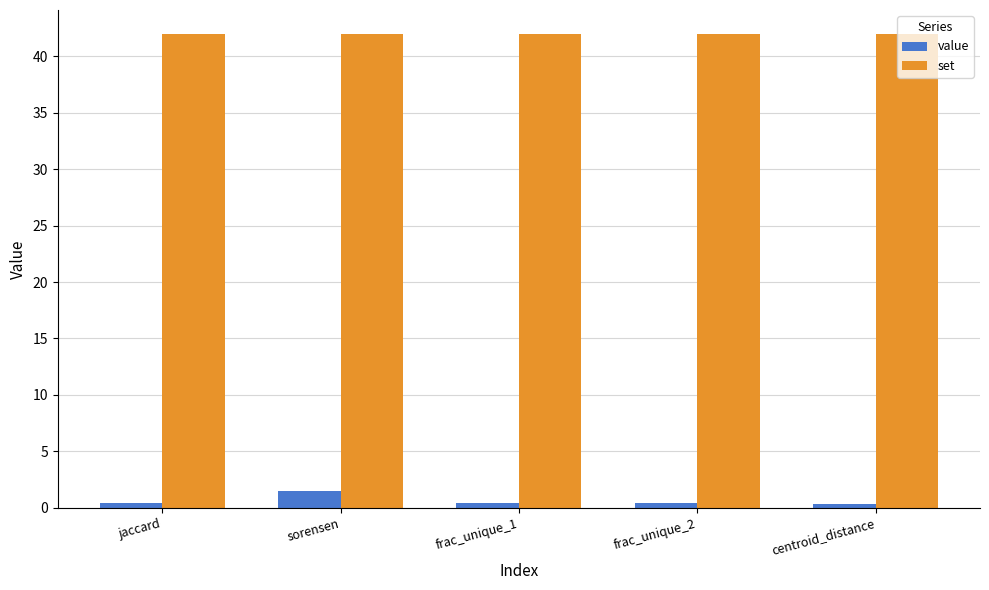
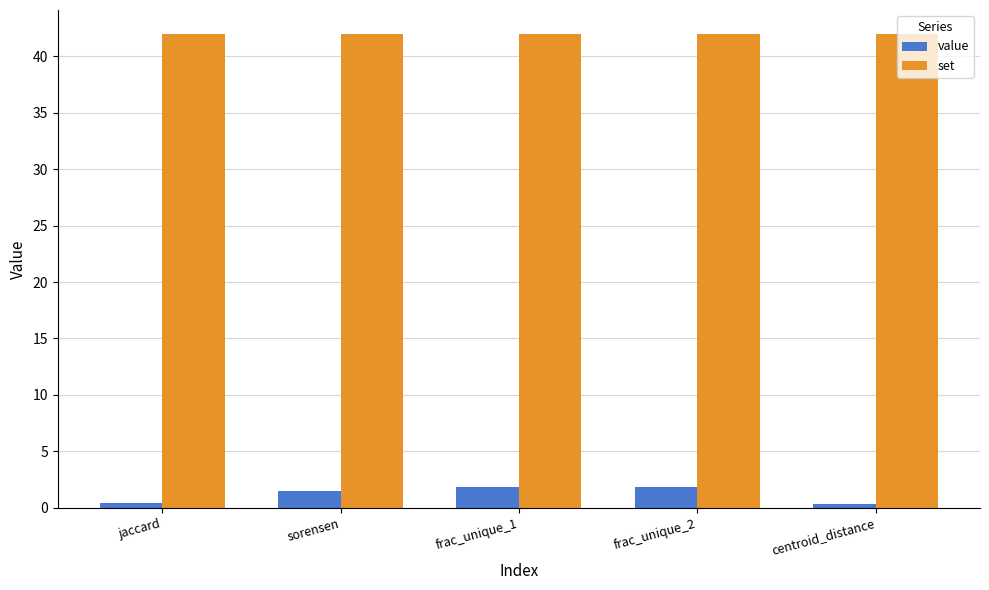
value, frac_unique_1: 0.4 -> 1.8
value, frac_unique_2: 0.4 -> 1.9
